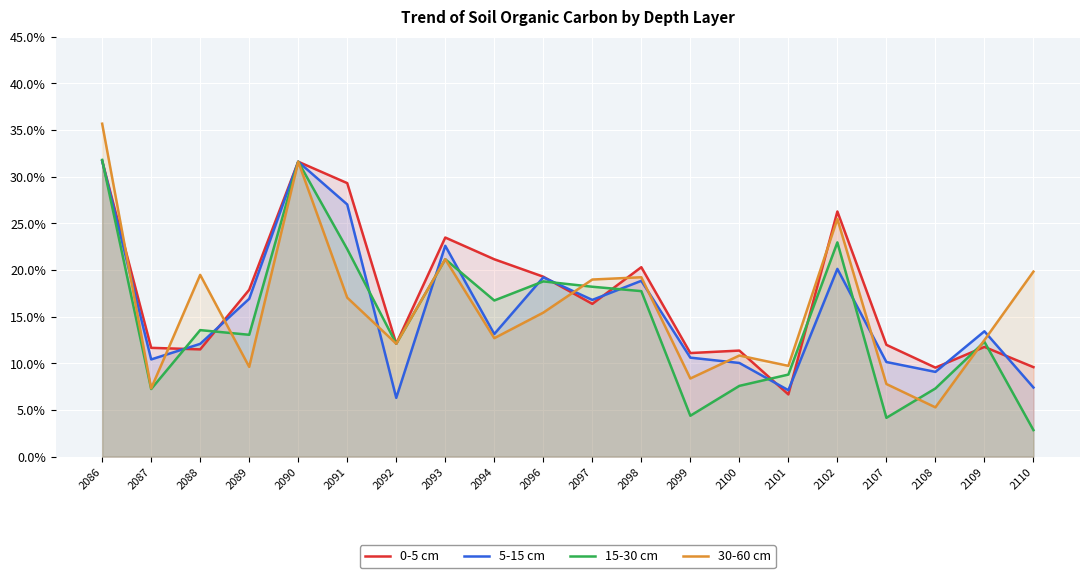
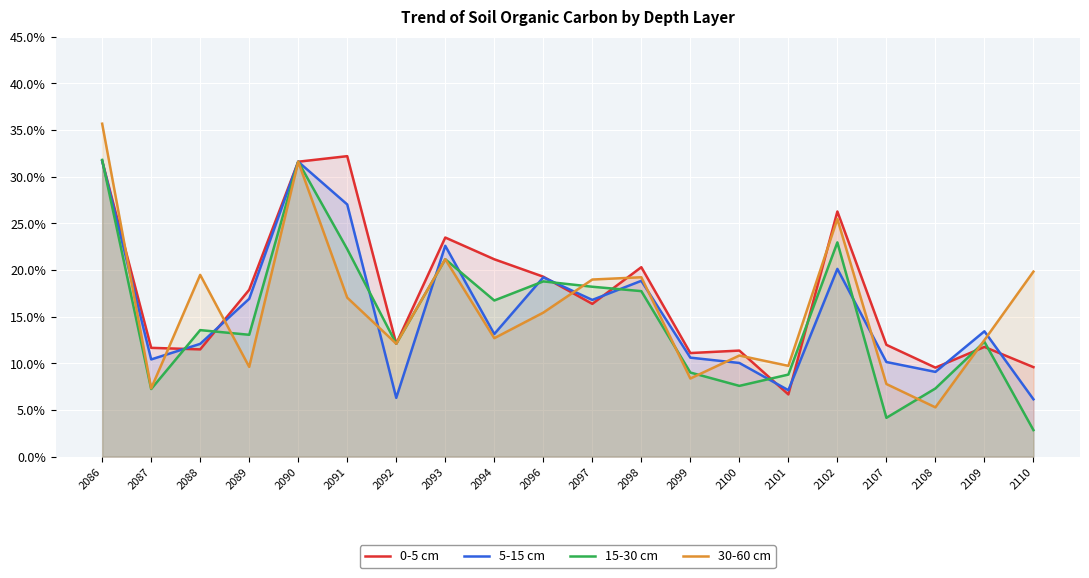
0-5 cm, 2091: 29% -> 32%
15-30 cm, 2099: 4% -> 9%
5-15 cm, 2110: 7% -> 6%
